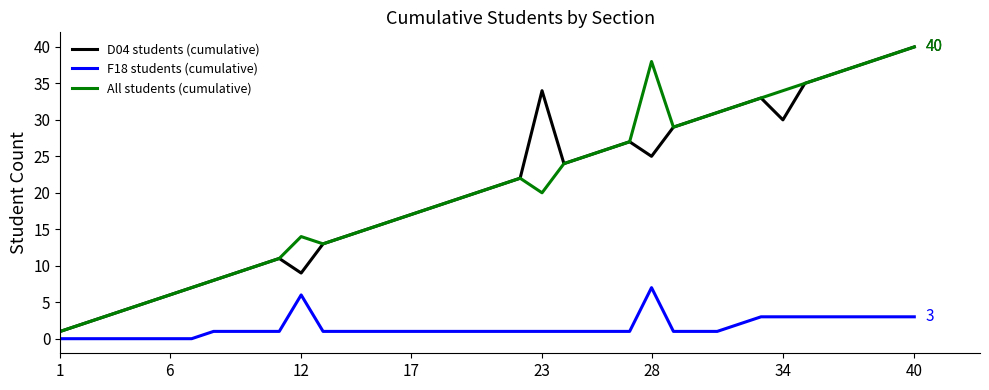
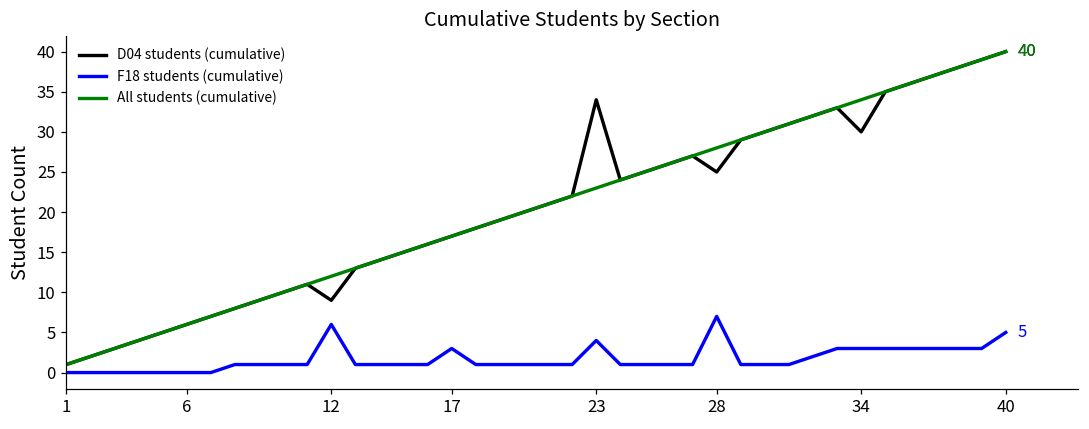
All students (cumulative), 12: 14 -> 12
F18 students (cumulative), 17: 1 -> 3
F18 students (cumulative), 23: 1 -> 4
All students (cumulative), 23: 20 -> 23
All students (cumulative), 28: 38 -> 28
F18 students (cumulative), 40: 3 -> 5
